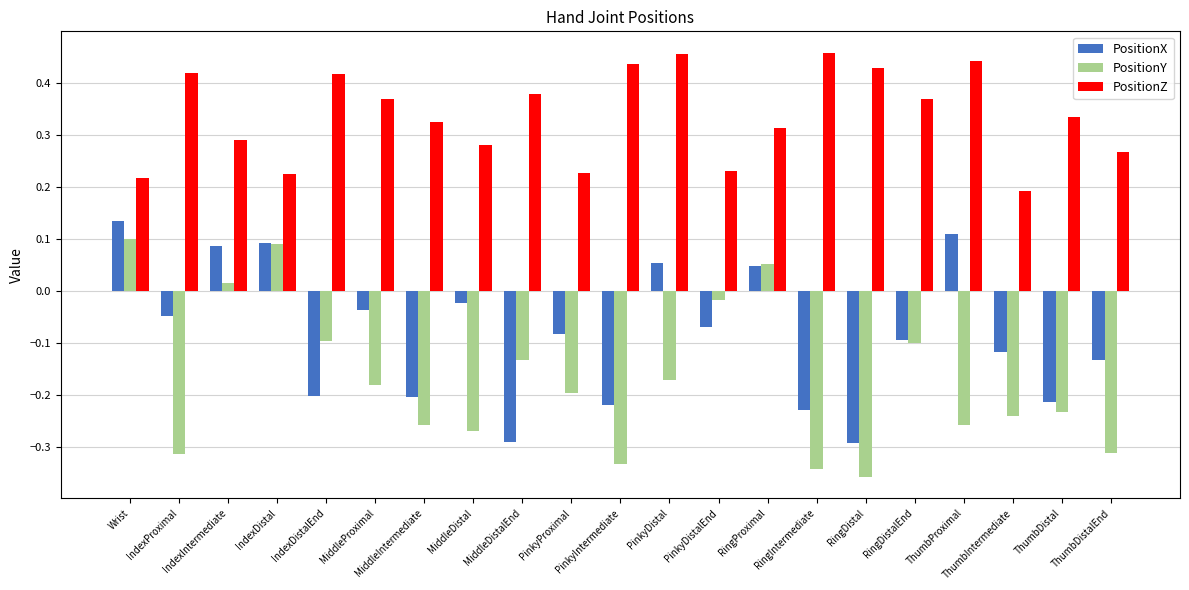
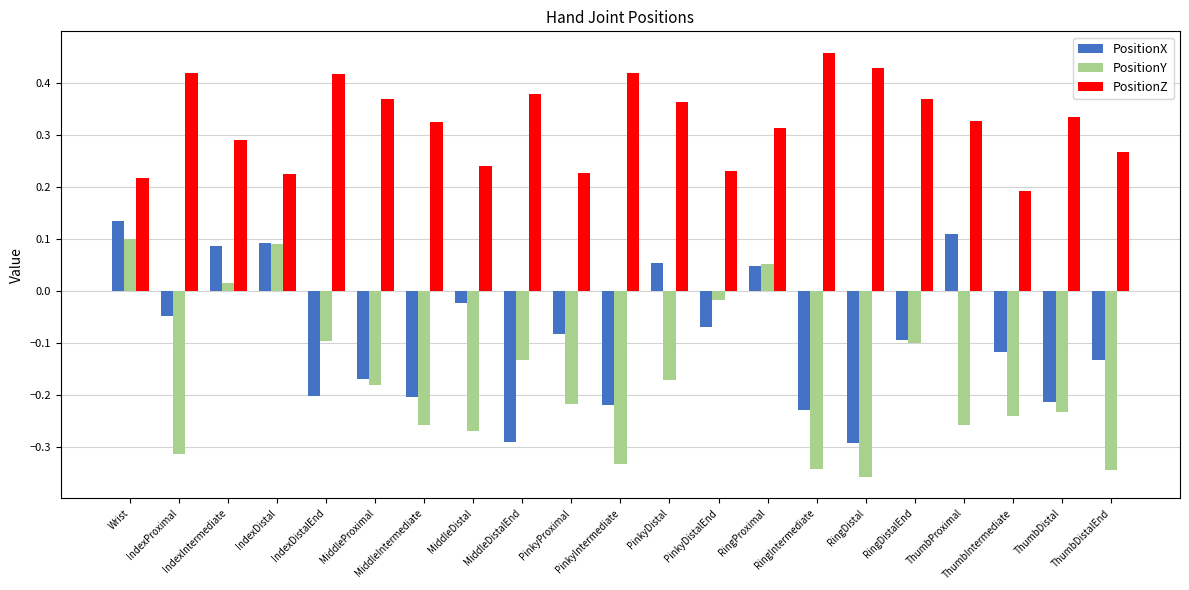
PositionX, MiddleProximal: -0.04 -> -0.17
PositionZ, MiddleDistal: 0.28 -> 0.24
PositionY, PinkyProximal: -0.20 -> -0.22
PositionZ, PinkyIntermediate: 0.44 -> 0.42
PositionZ, PinkyDistal: 0.46 -> 0.36
PositionZ, ThumbProximal: 0.44 -> 0.33
PositionY, ThumbDistalEnd: -0.31 -> -0.34
